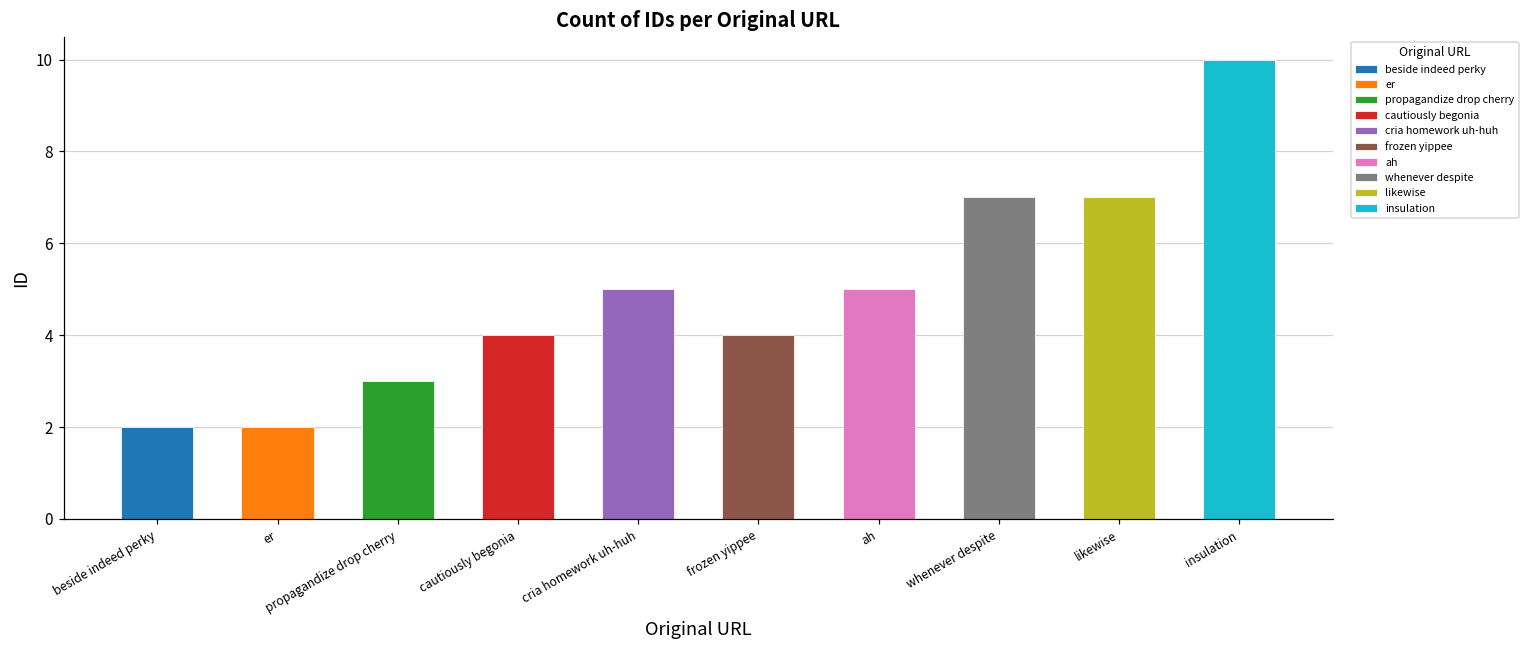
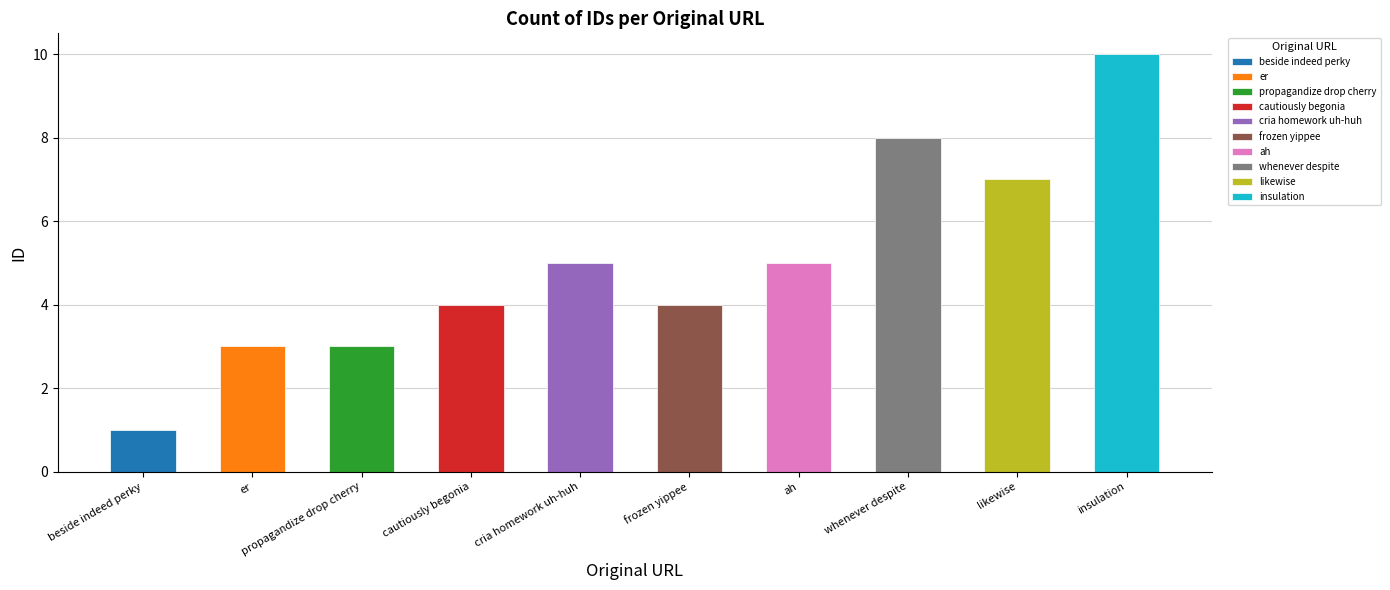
beside indeed perky: 2 -> 1
er: 2 -> 3
whenever despite: 7 -> 8
